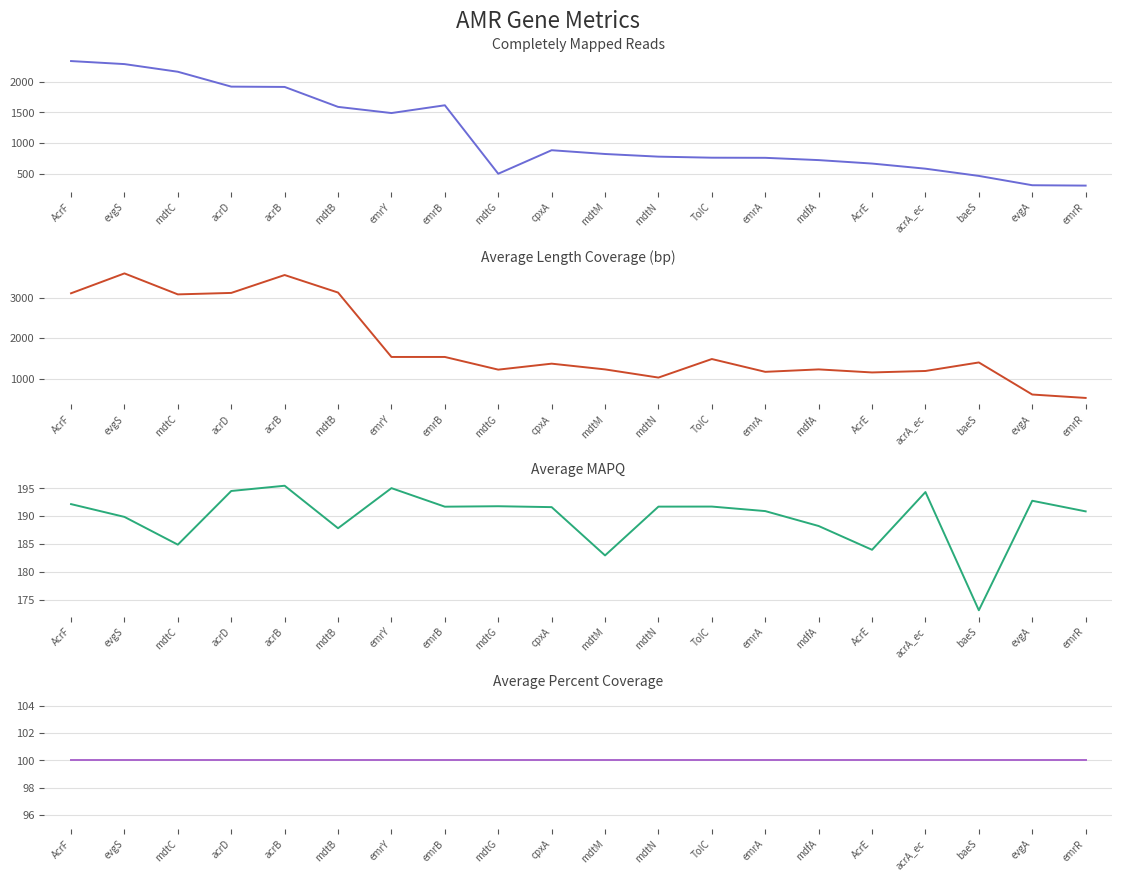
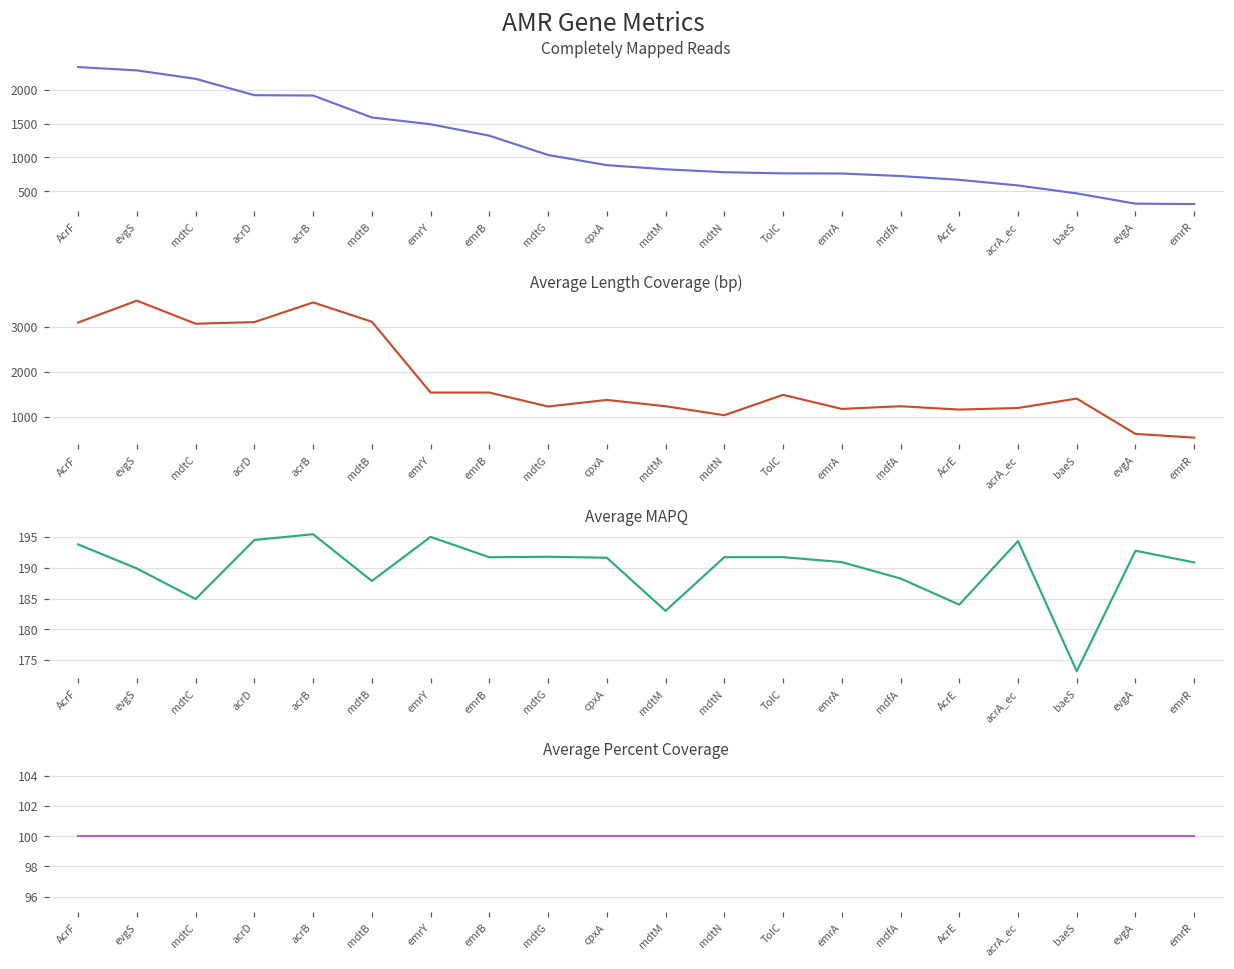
Completely Mapped Reads, emrB: 1600 -> 1300
Completely Mapped Reads, mdtG: 500 -> 1000
Average MAPQ, AcrF: 192 -> 194
